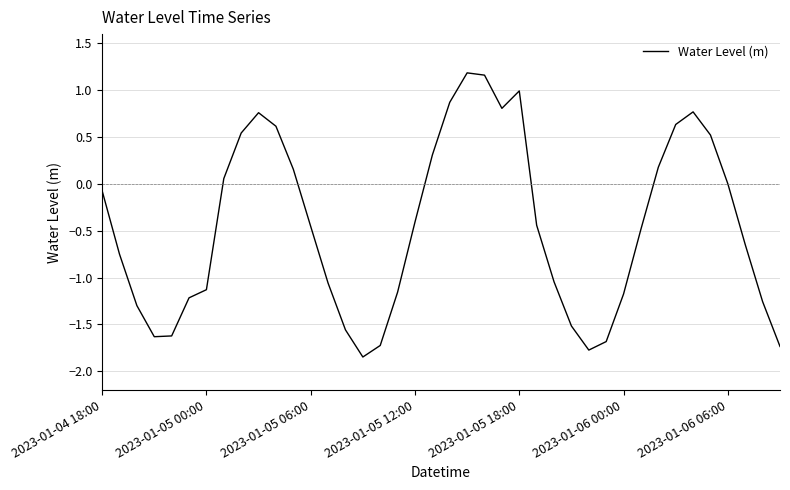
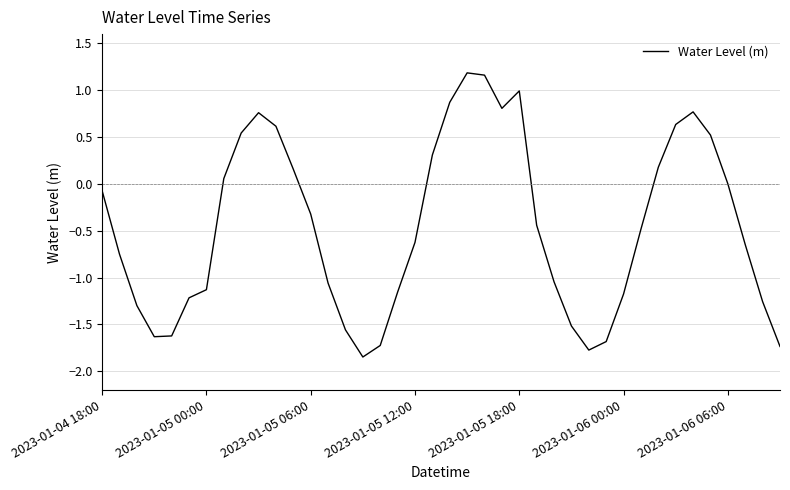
2023-01-05 06:00: -0.5 -> -0.3
2023-01-05 12:00: -0.4 -> -0.6
